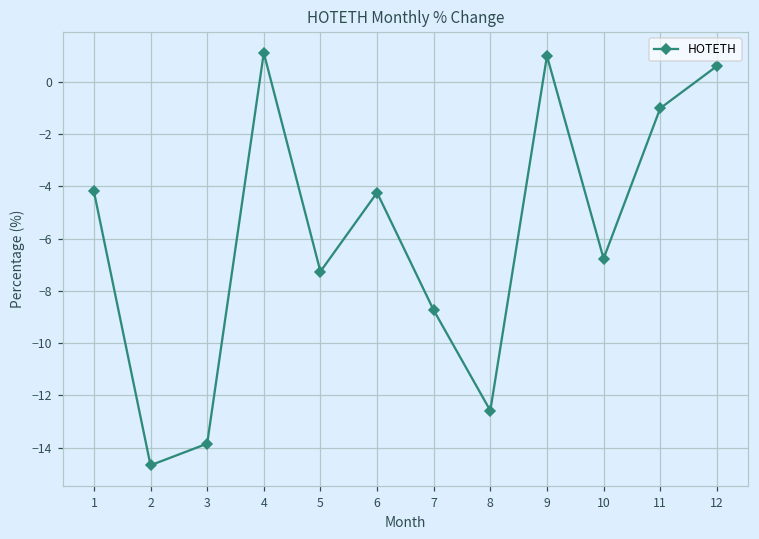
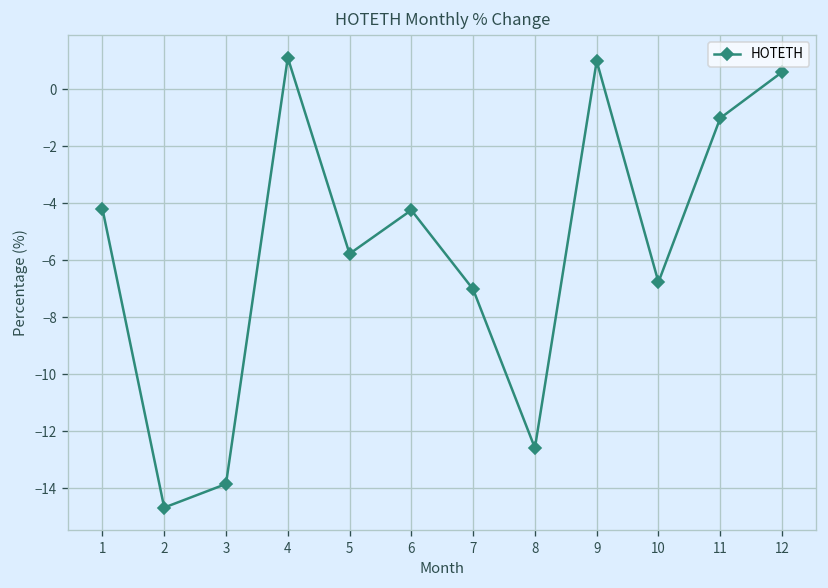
5: -7.3 -> -5.8
7: -8.7 -> -7.0
